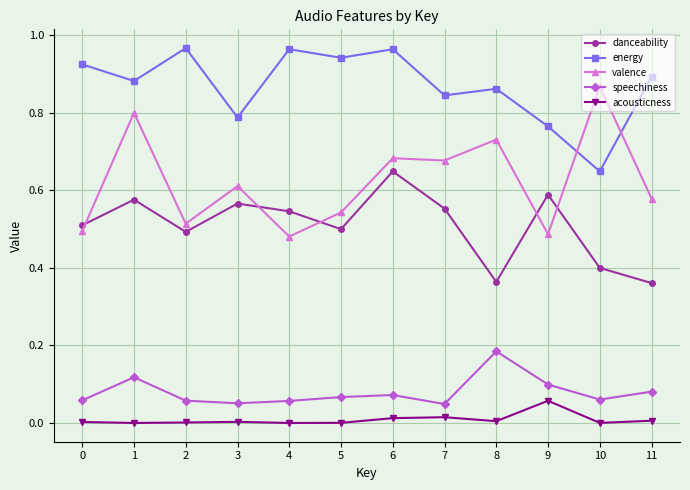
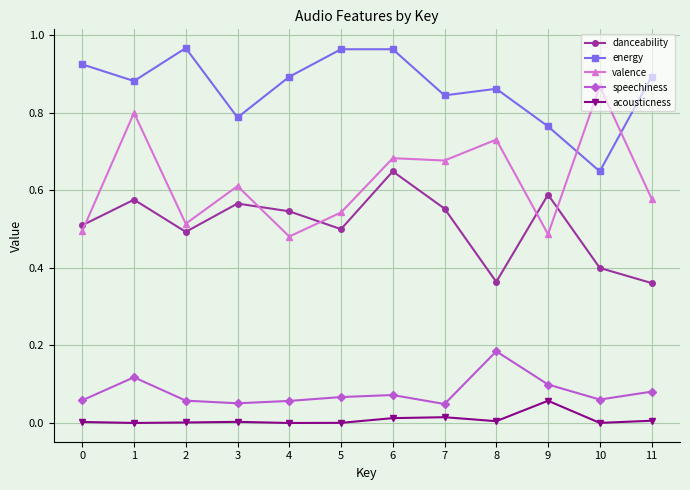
energy, 4: 0.96 -> 0.89
energy, 5: 0.94 -> 0.96
